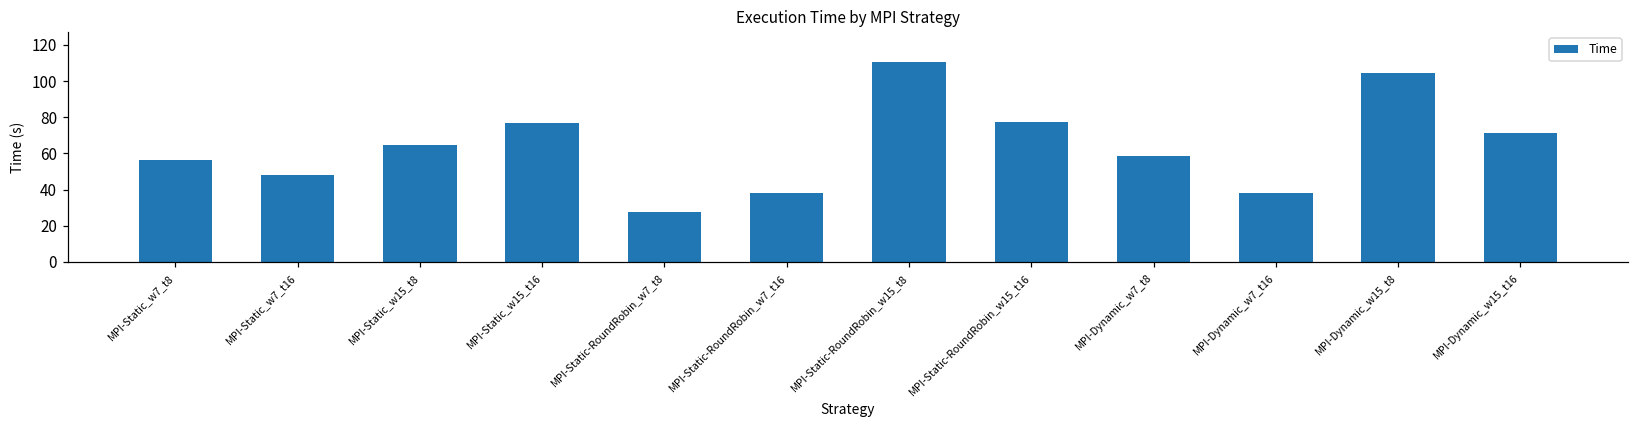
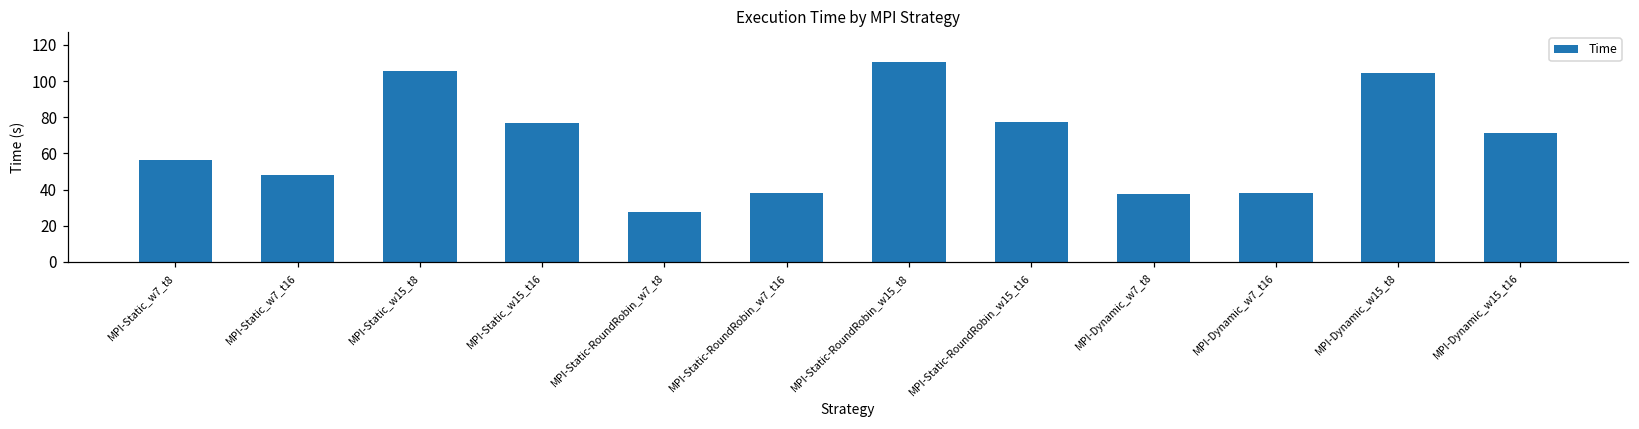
MPI-Static_w15_t8: 65 -> 106
MPI-Dynamic_w7_t8: 58 -> 38
